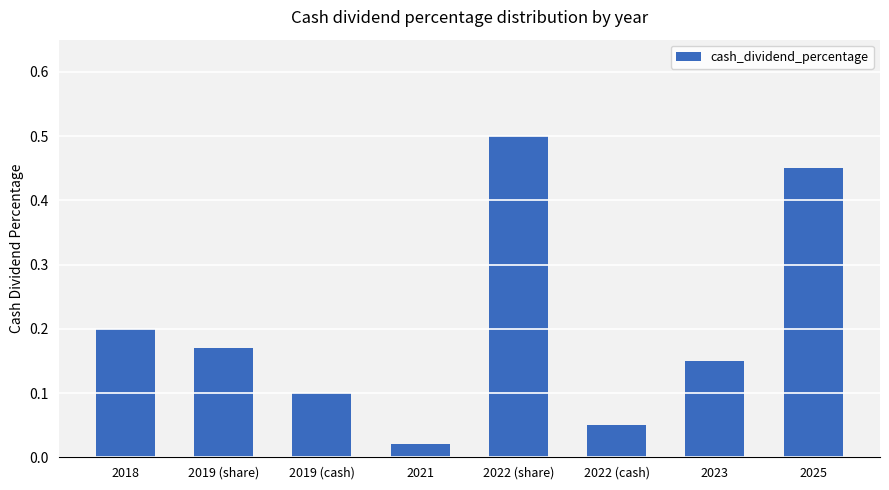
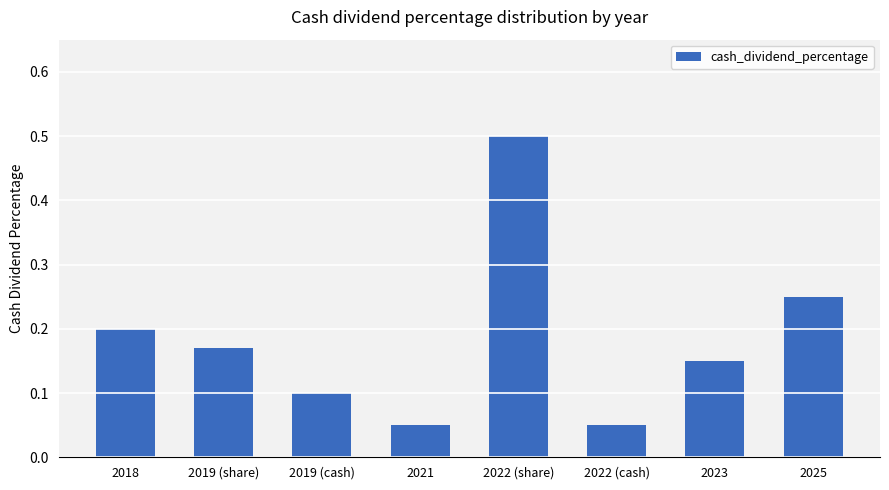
2021: 0.02 -> 0.05
2025: 0.45 -> 0.25
